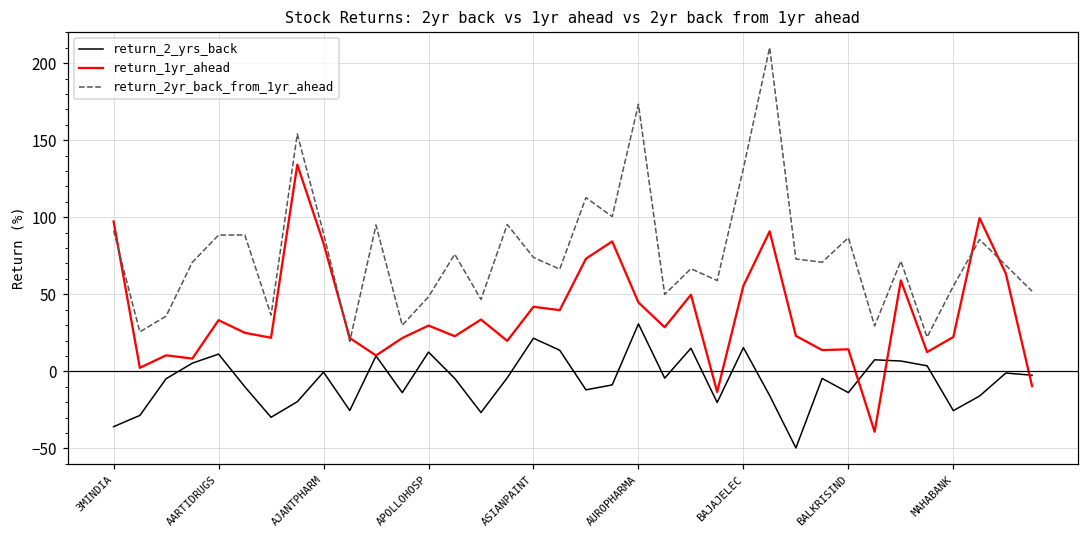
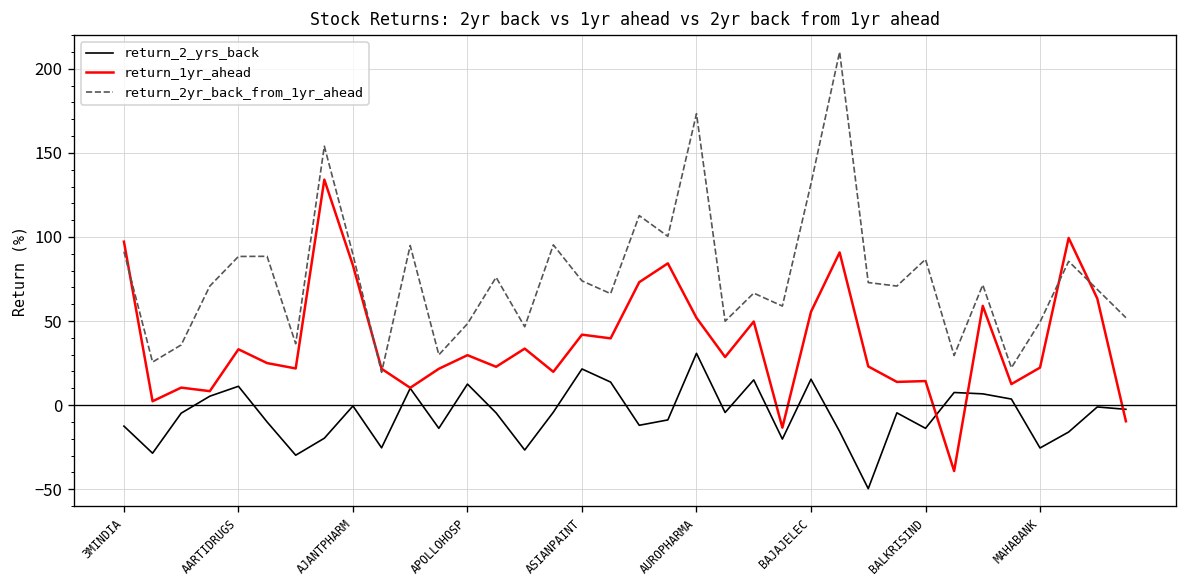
return_2_yrs_back, 3MINDIA: -36 -> -13
return_1yr_ahead, AUROPHARMA: 45 -> 52
return_2yr_back_from_1yr_ahead, MAHABANK: 55 -> 49
